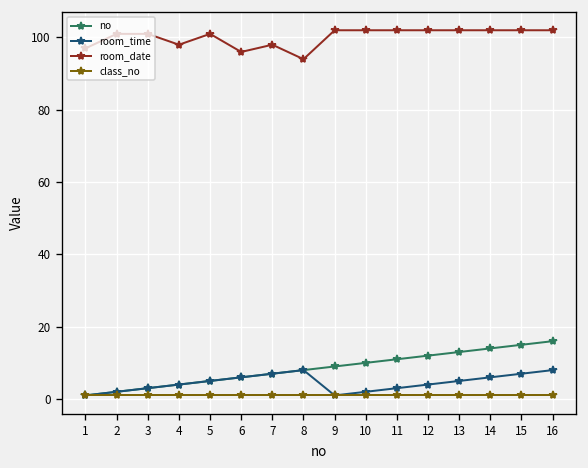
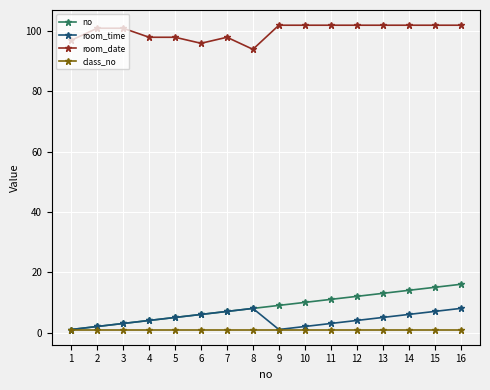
room_date, 5: 101 -> 98
